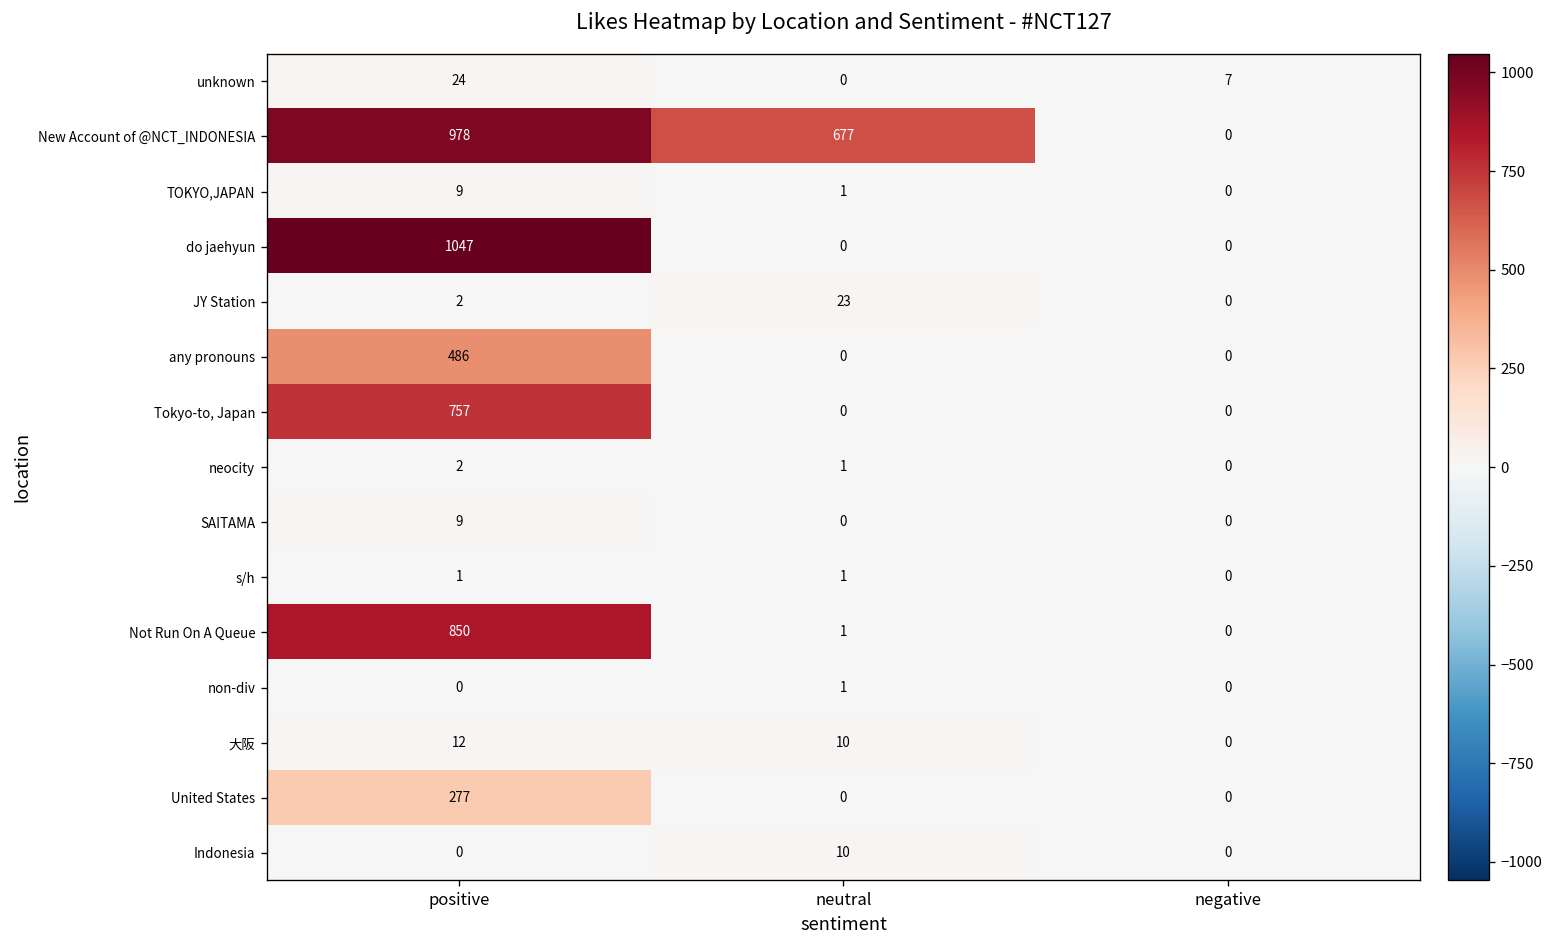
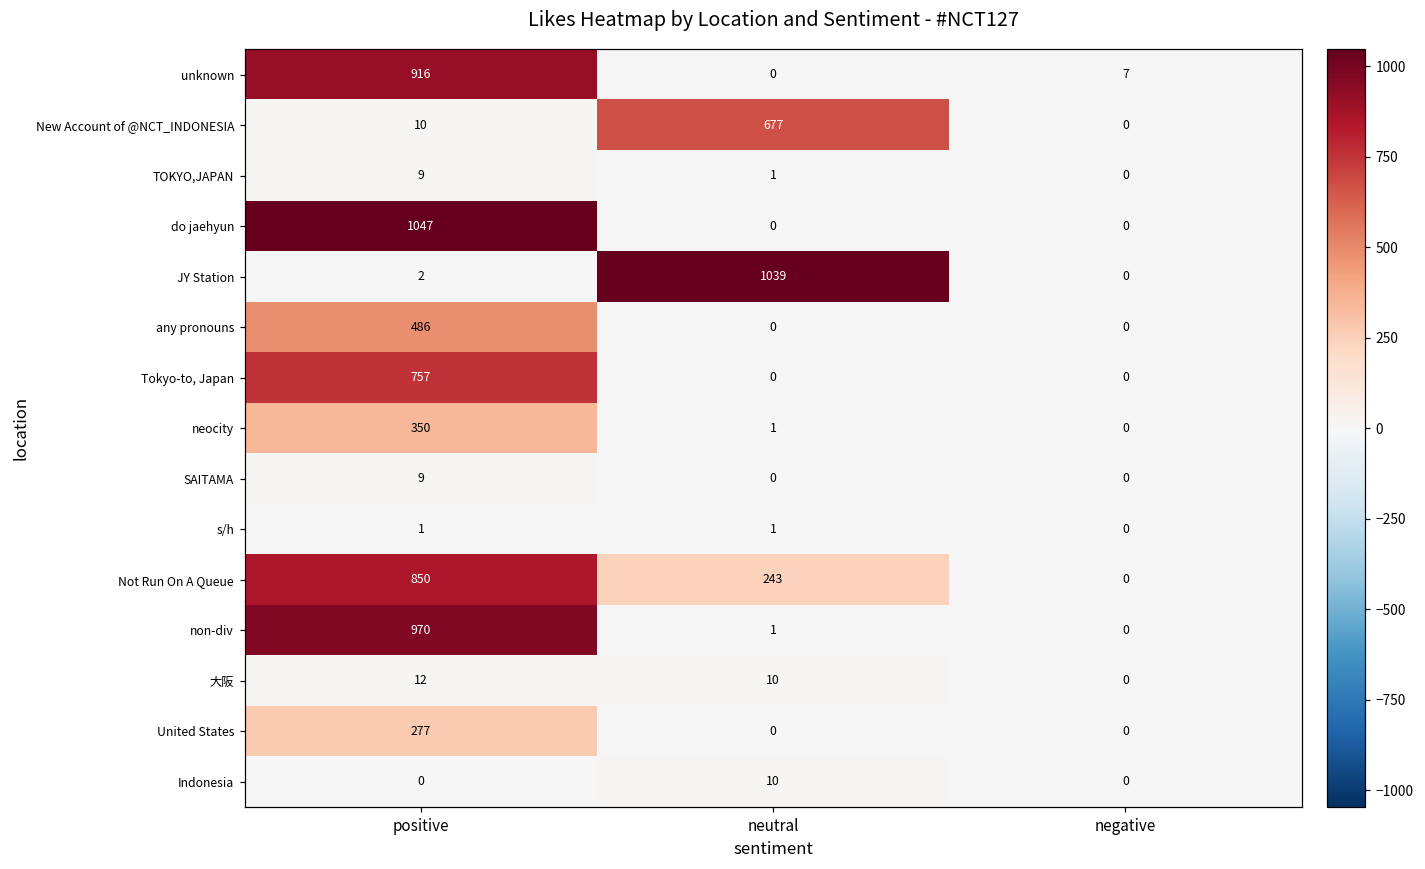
unknown, positive: 24 -> 916
New Account of @NCT_INDONESIA, positive: 978 -> 10
JY Station, neutral: 23 -> 1039
neocity, positive: 2 -> 350
Not Run On A Queue, neutral: 1 -> 243
non-div, positive: 0 -> 970
